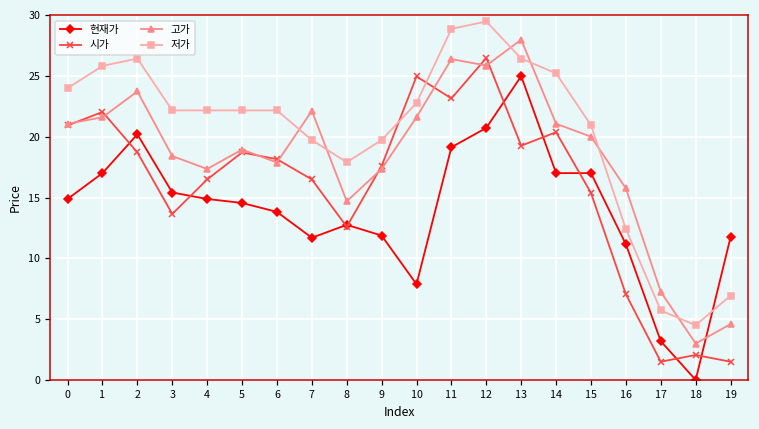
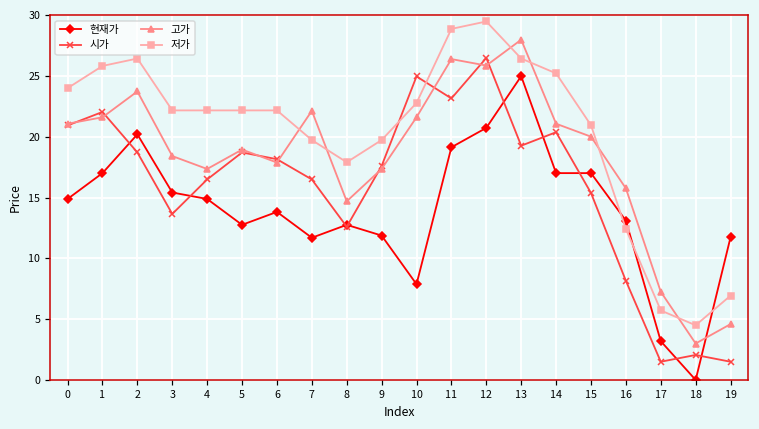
현재가, 5: 14.6 -> 12.8
현재가, 16: 11.2 -> 13.1
시가, 16: 7.1 -> 8.2
